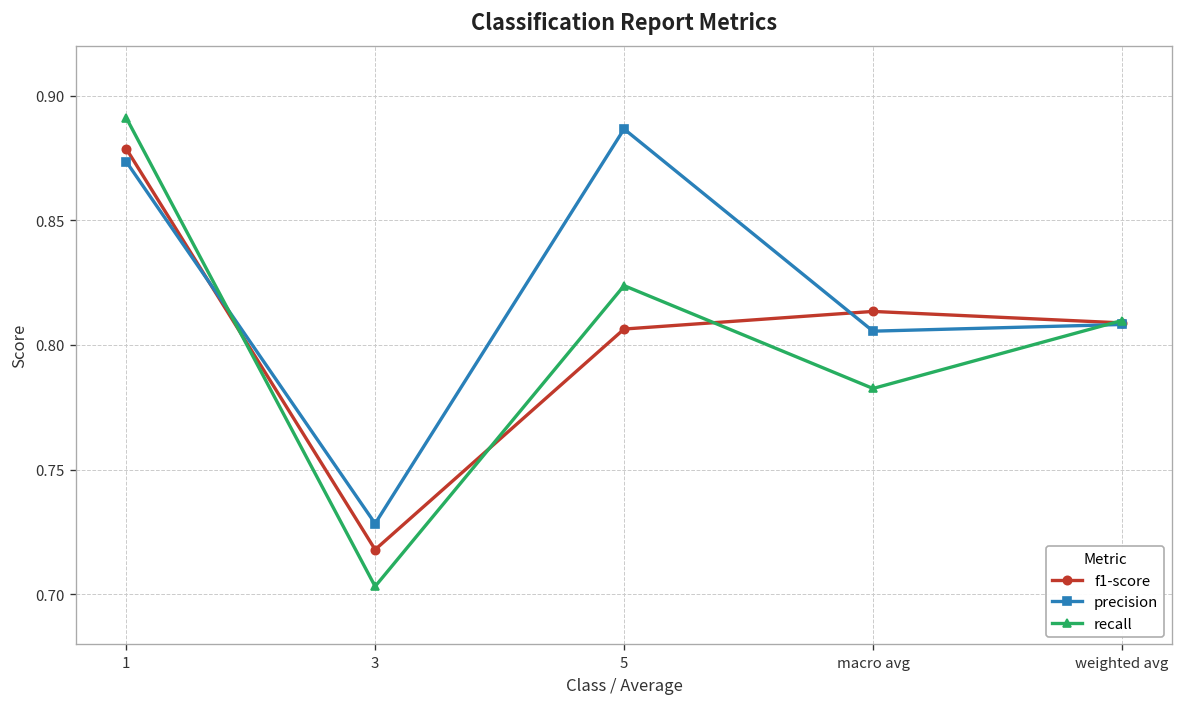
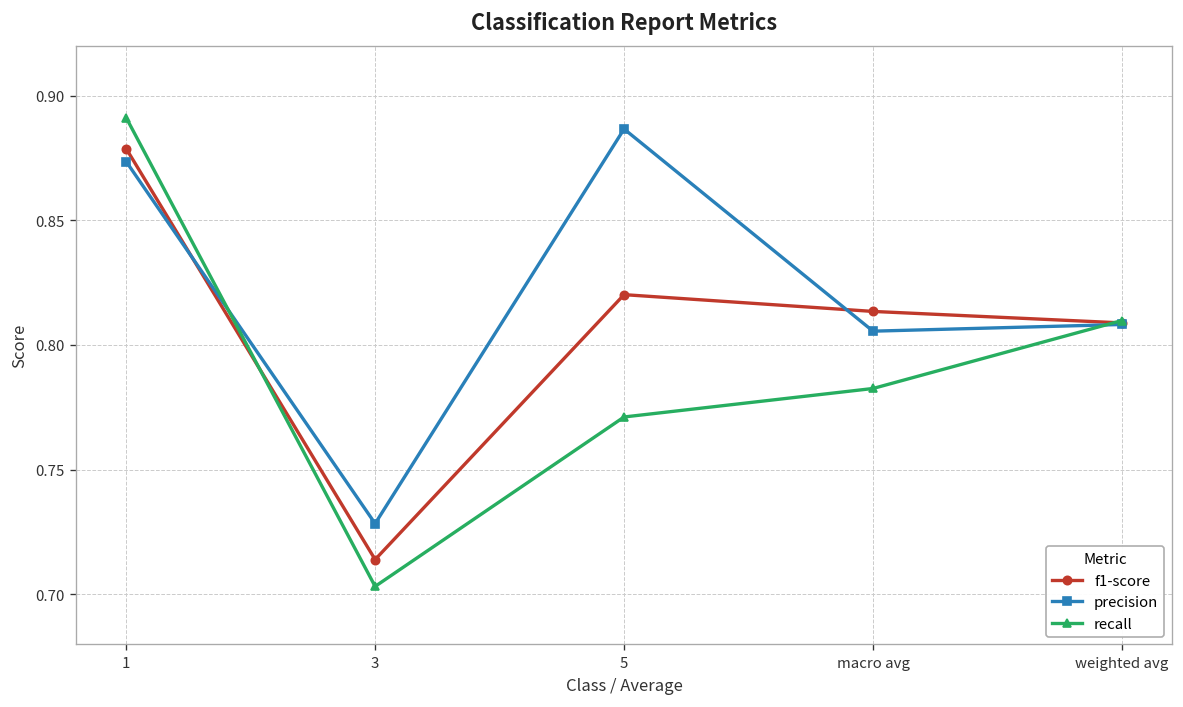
f1-score, 3: 0.718 -> 0.714
f1-score, 5: 0.806 -> 0.820
recall, 5: 0.824 -> 0.771
